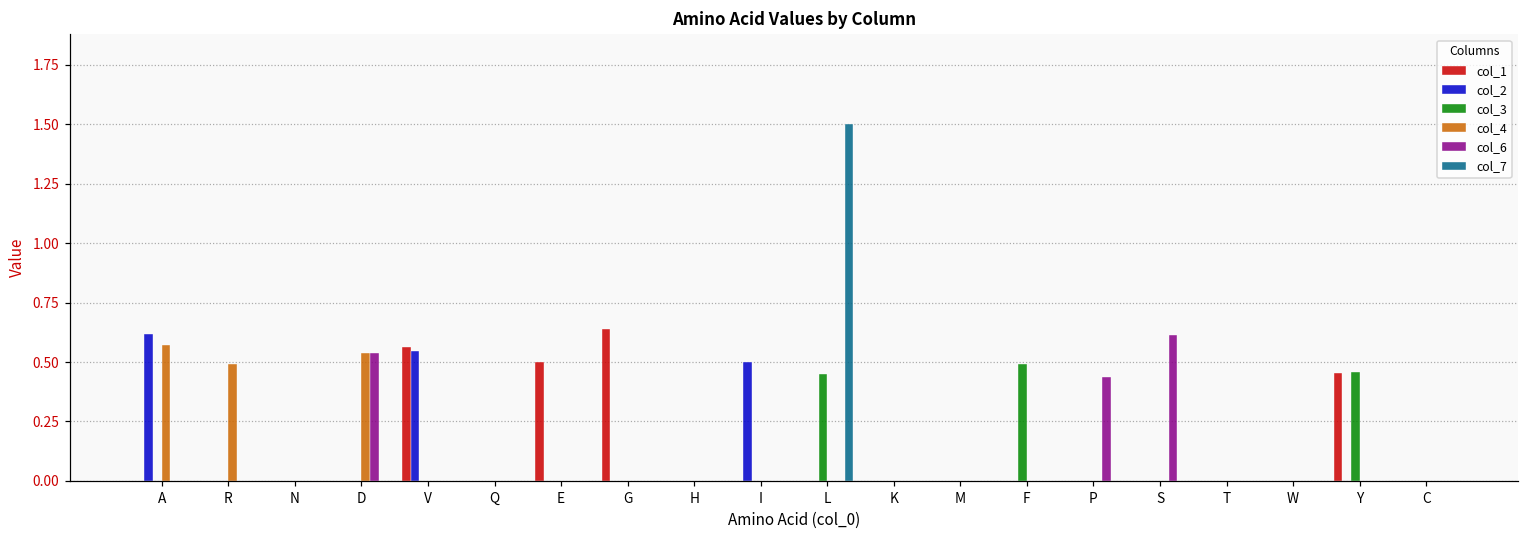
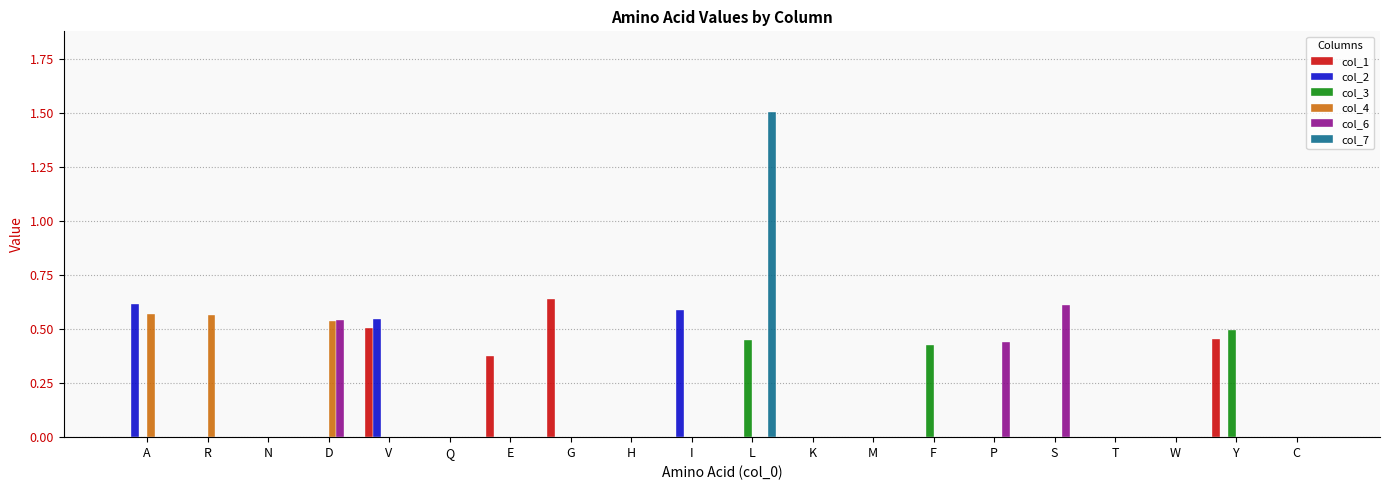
col_4, R: 0.49 -> 0.56
col_1, V: 0.56 -> 0.50
col_1, E: 0.50 -> 0.37
col_2, I: 0.50 -> 0.59
col_3, F: 0.49 -> 0.43
col_3, Y: 0.46 -> 0.50
